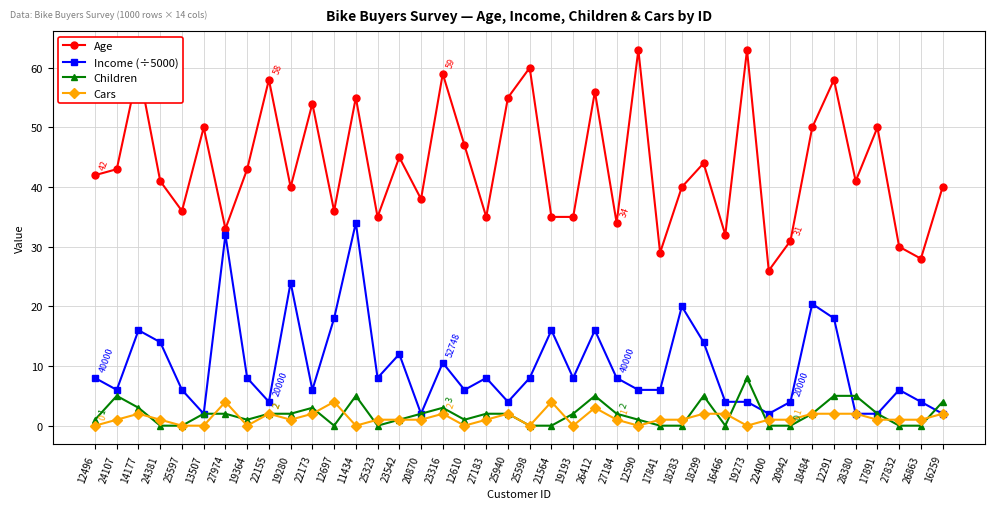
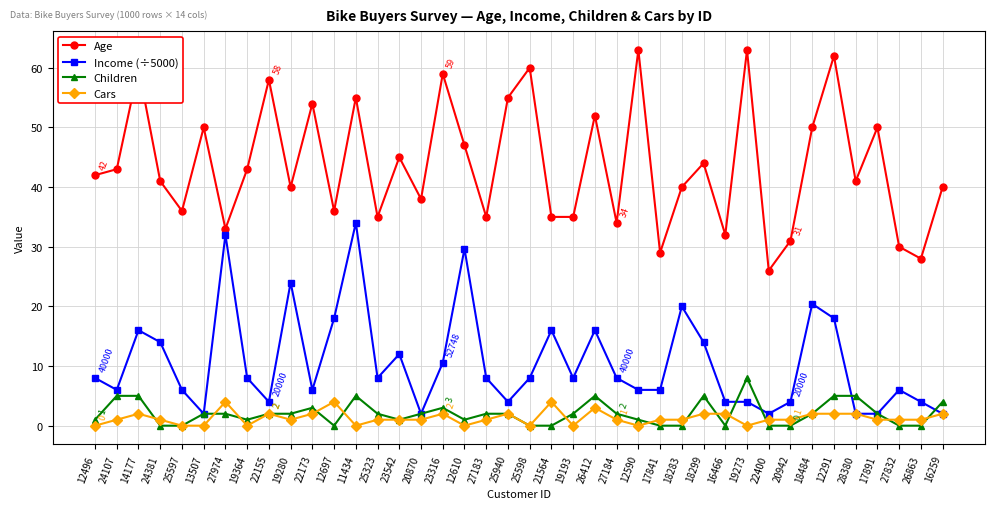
Children, 14177: 3 -> 5
Children, 25323: 0 -> 2
Income (÷5000), 12610: 6 -> 30
Age, 26412: 56 -> 52
Age, 12291: 58 -> 62
